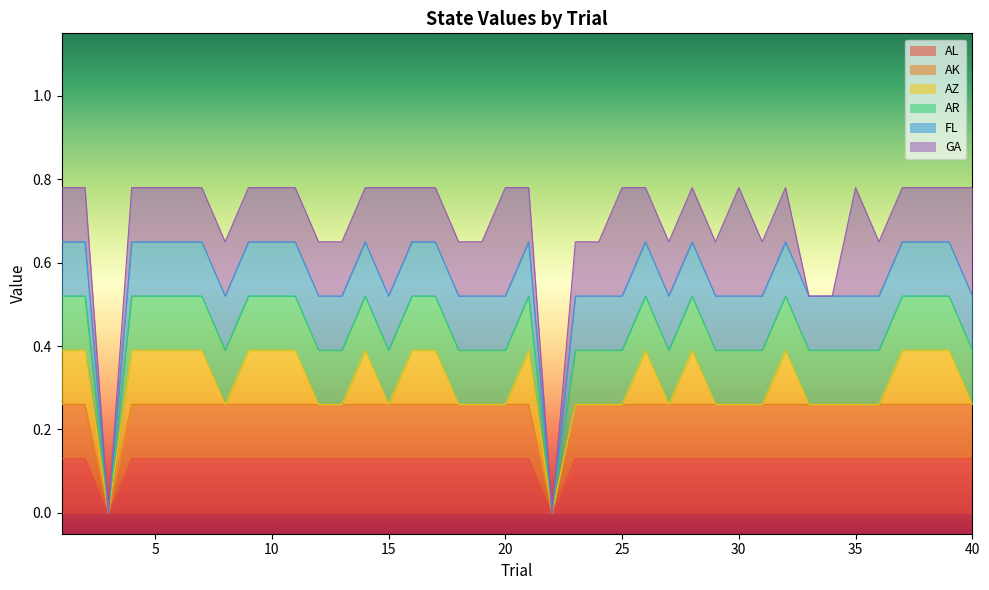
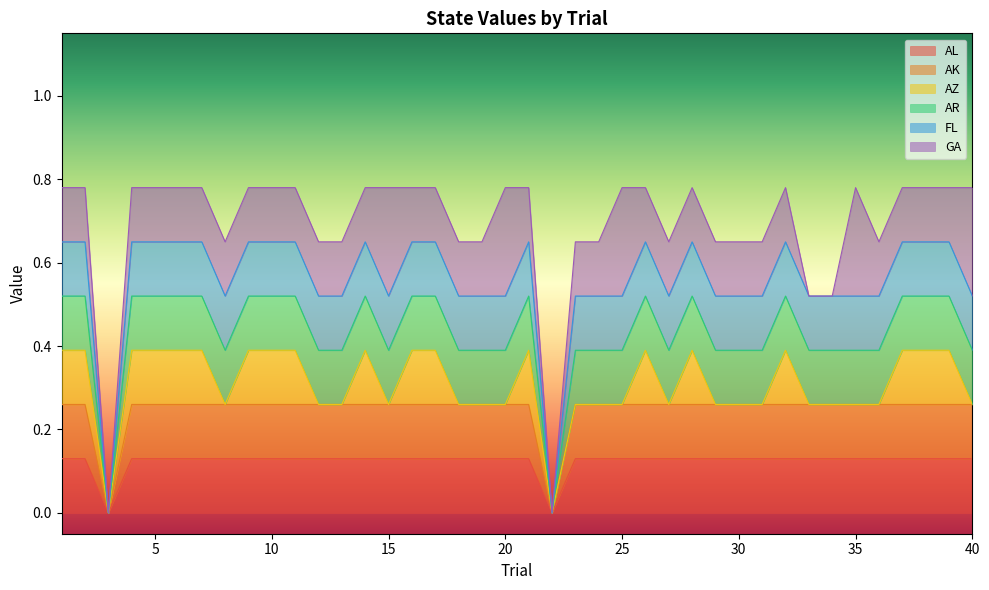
GA, 30: 0.26 -> 0.13
